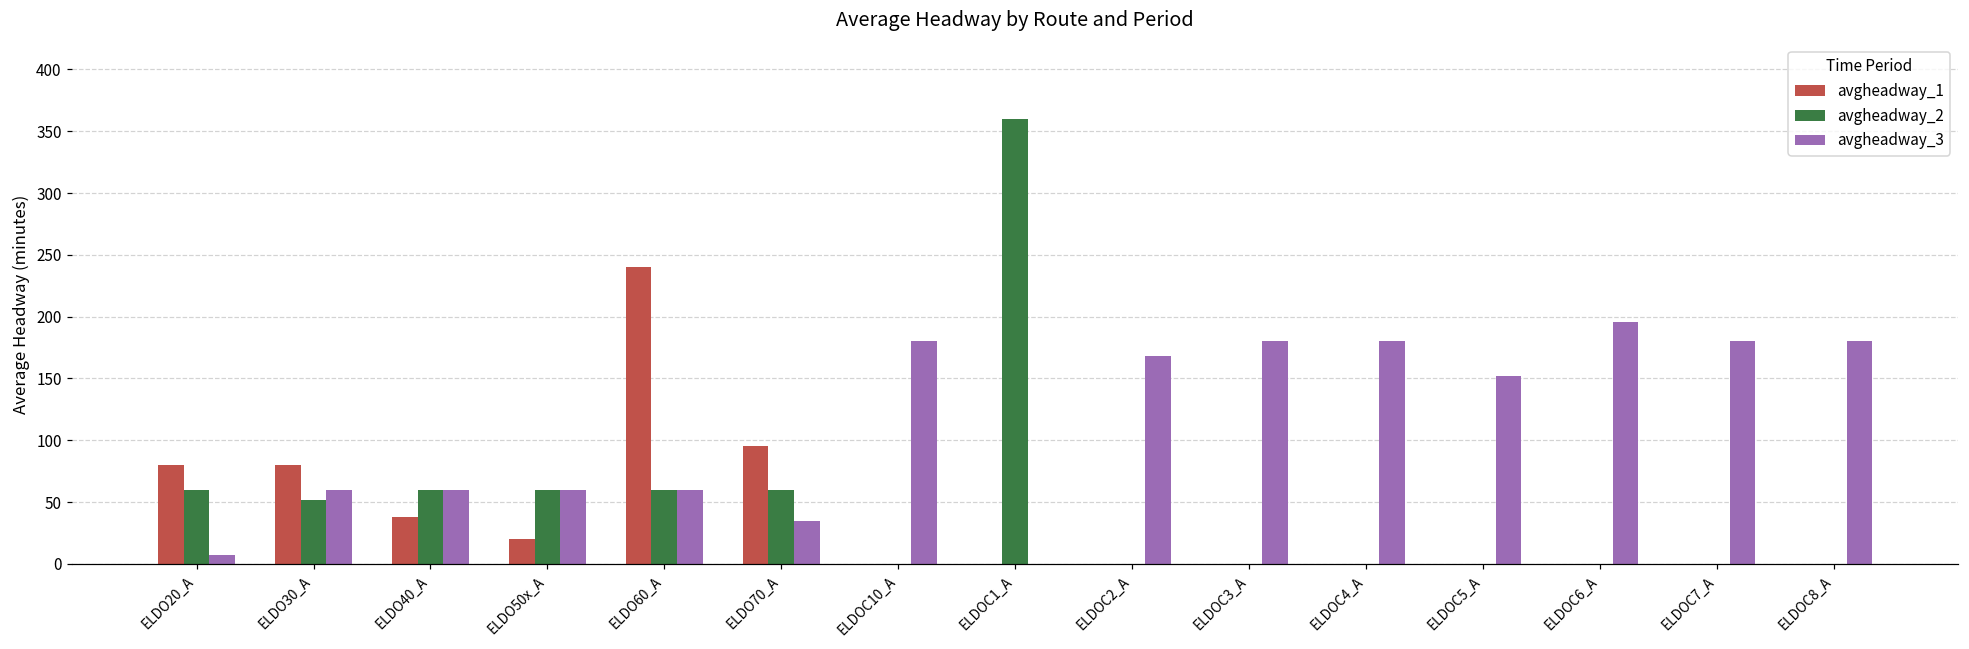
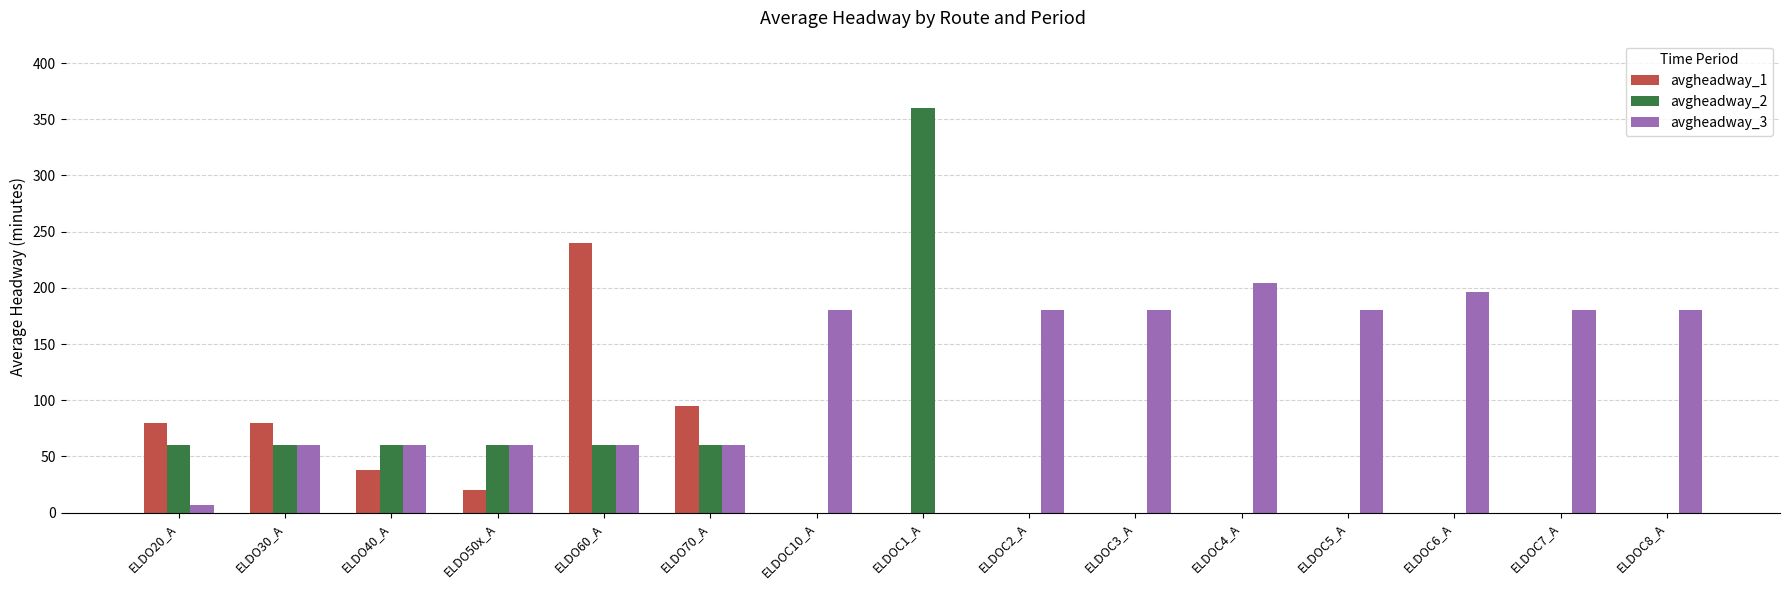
avgheadway_2, ELDO30_A: 52 -> 60
avgheadway_3, ELDO70_A: 35 -> 60
avgheadway_3, ELDOC2_A: 168 -> 180
avgheadway_3, ELDOC4_A: 180 -> 204
avgheadway_3, ELDOC5_A: 152 -> 180
